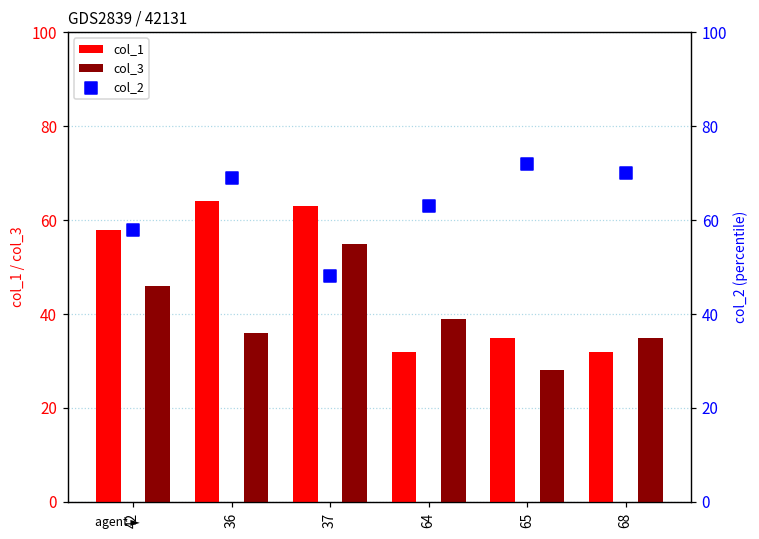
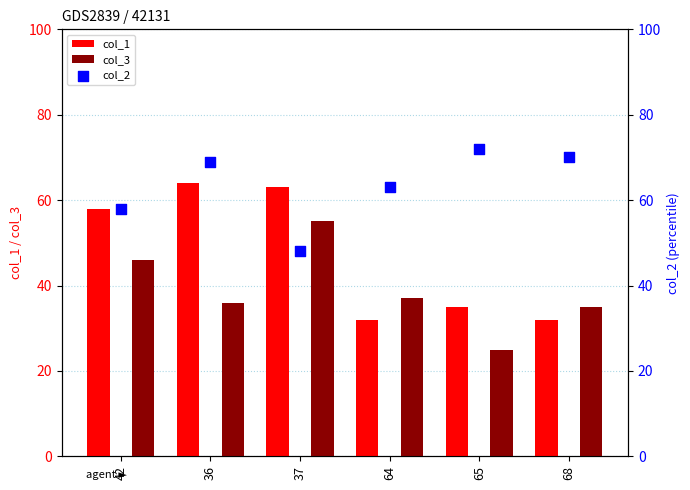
col_3, 64: 39 -> 37
col_3, 65: 28 -> 25
